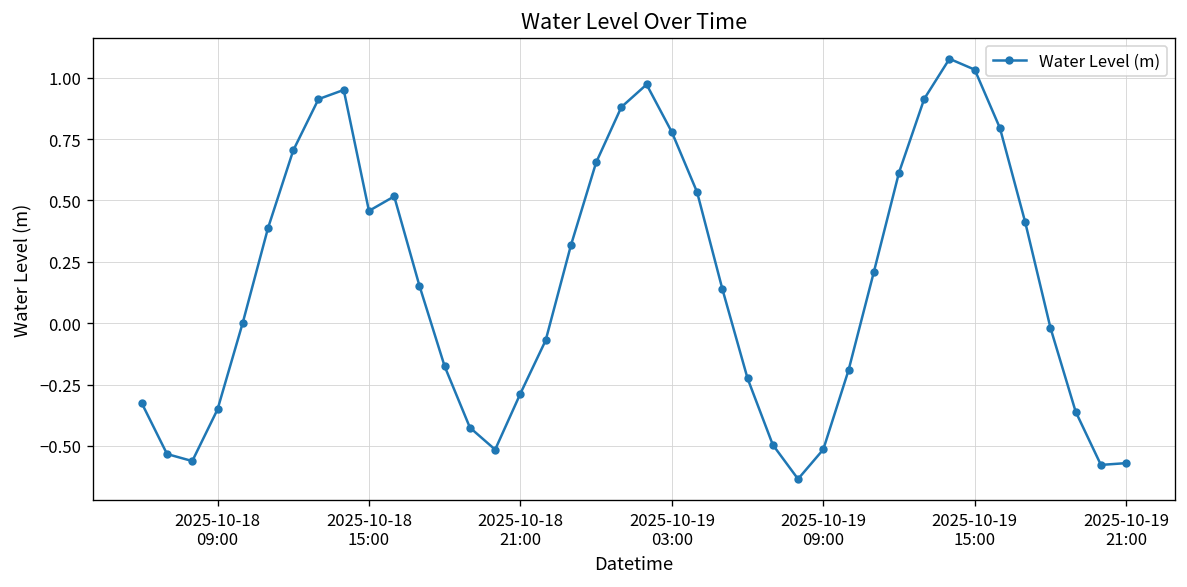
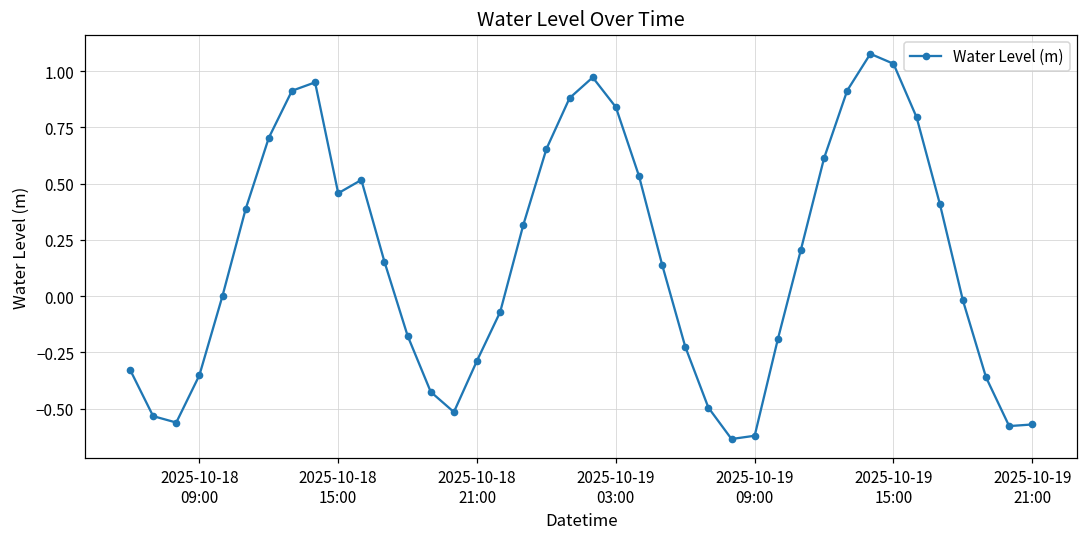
2025-10-19 03:00: 0.78 -> 0.84
2025-10-19 09:00: -0.51 -> -0.62
